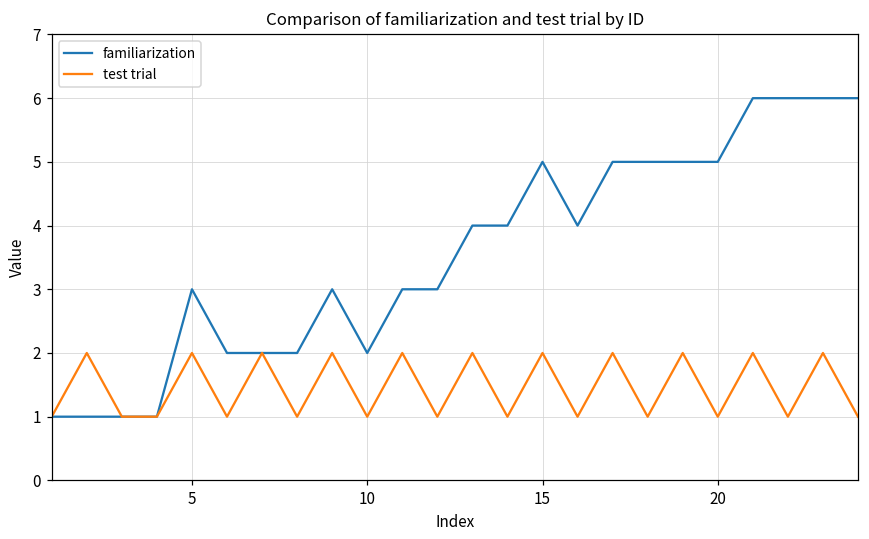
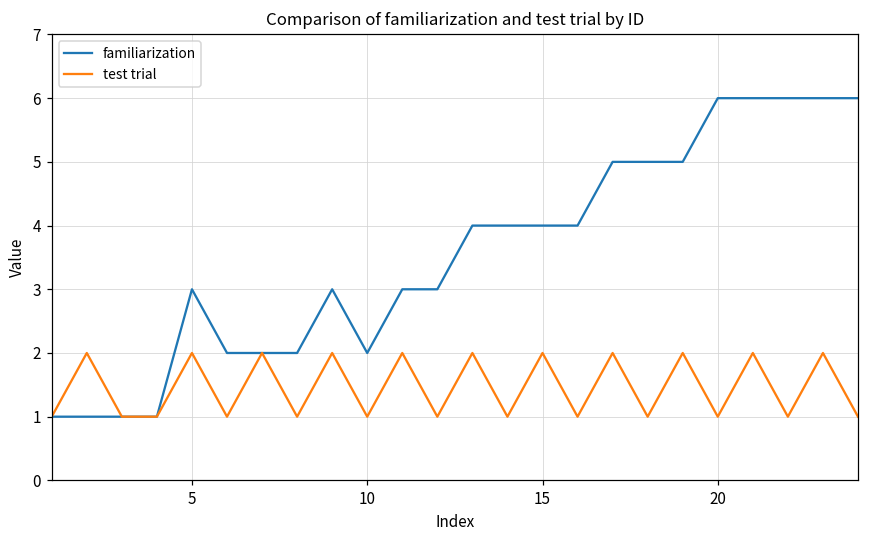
familiarization, 15: 5 -> 4
familiarization, 20: 5 -> 6
